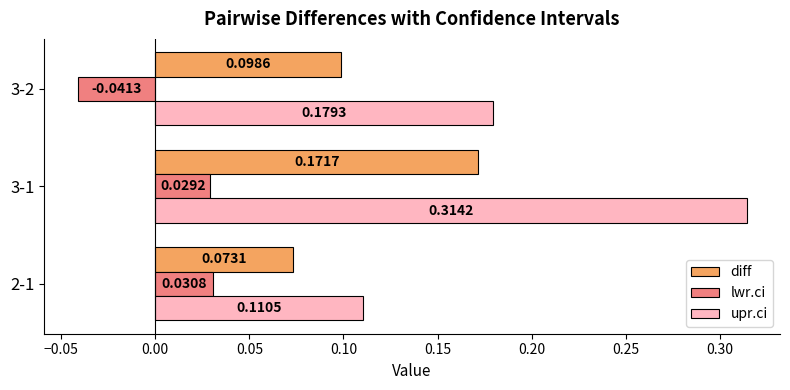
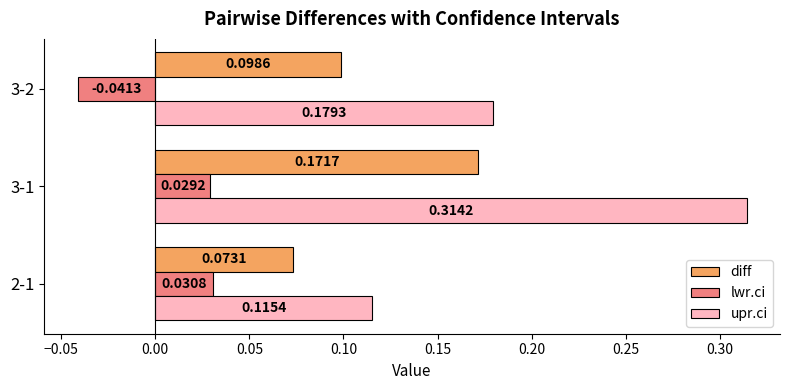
upr.ci, 2-1: 0.1105 -> 0.1154
